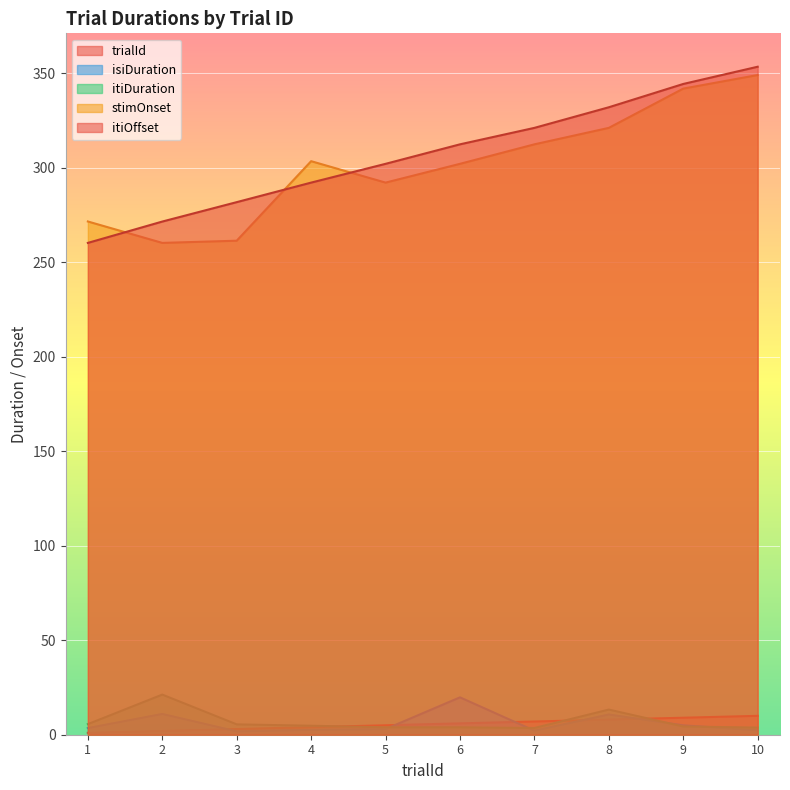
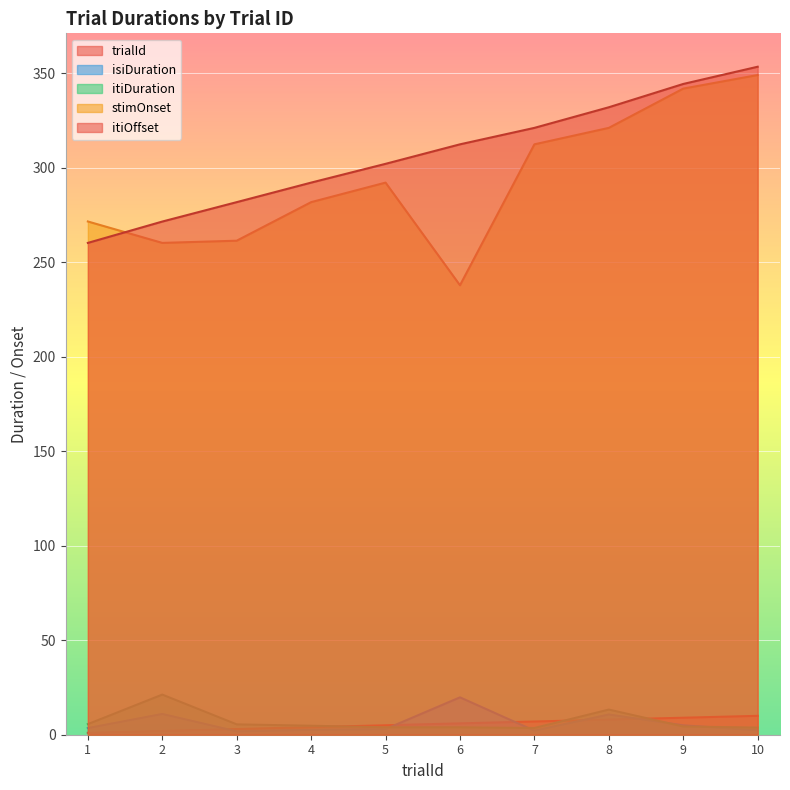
stimOnset, 4: 303 -> 282
stimOnset, 6: 302 -> 238
